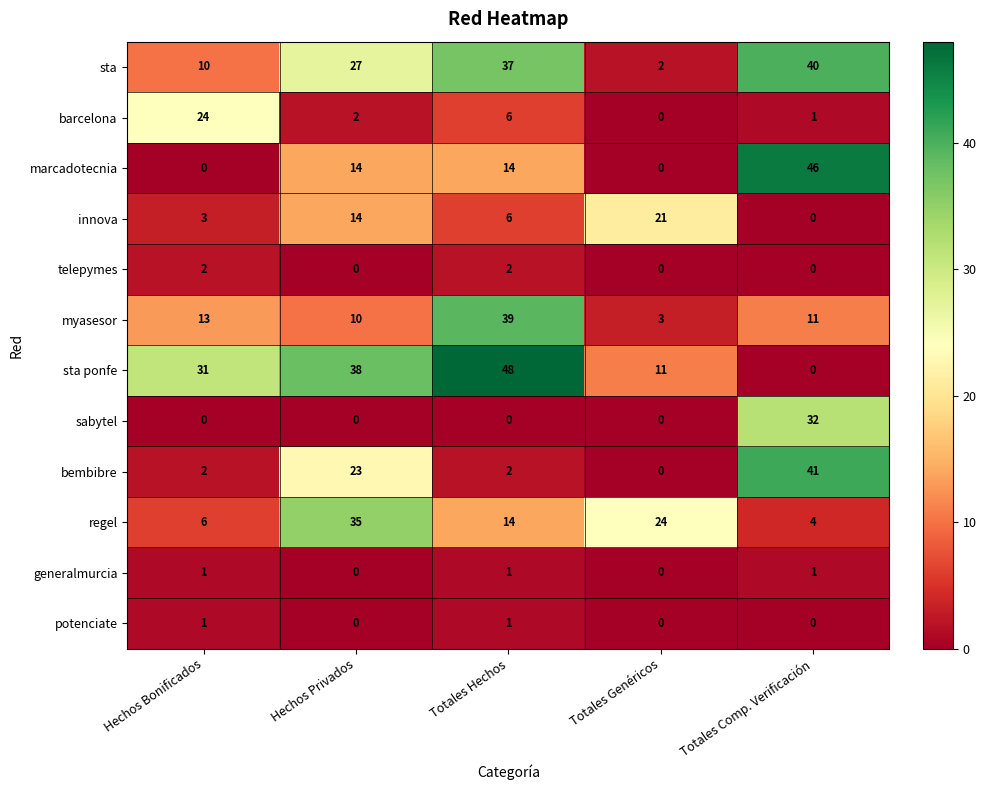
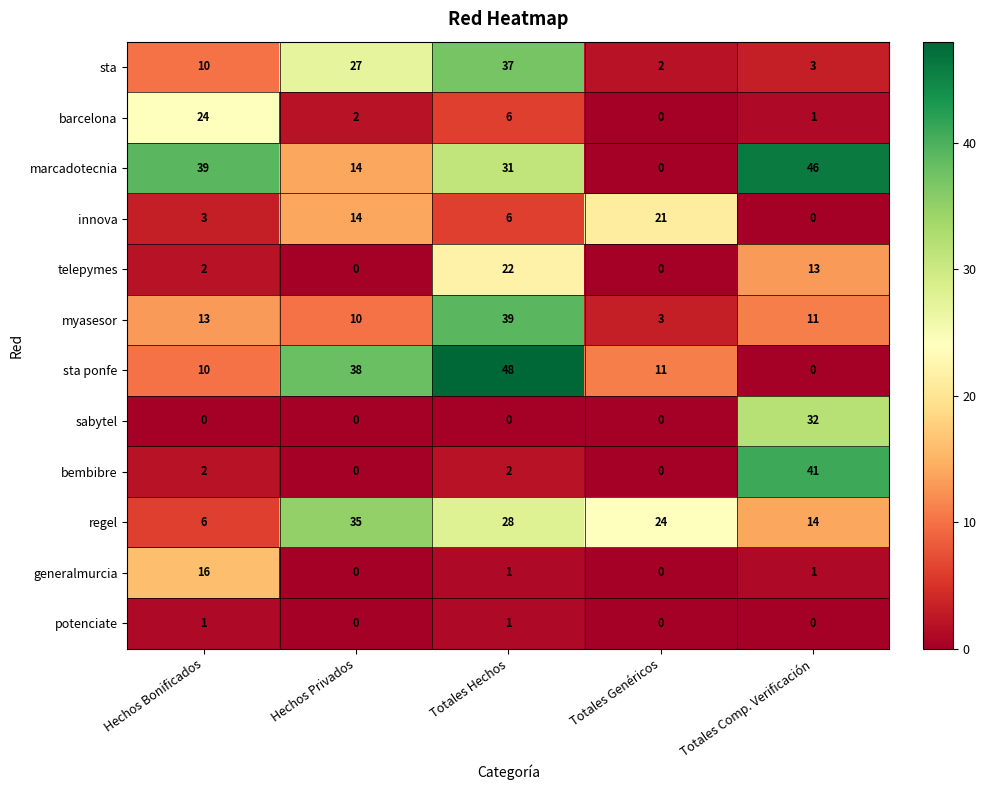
sta, Totales Comp. Verificación: 40 -> 3
marcadotecnia, Hechos Bonificados: 0 -> 39
marcadotecnia, Totales Hechos: 14 -> 31
telepymes, Totales Hechos: 2 -> 22
telepymes, Totales Comp. Verificación: 0 -> 13
sta ponfe, Hechos Bonificados: 31 -> 10
bembibre, Hechos Privados: 23 -> 0
regel, Totales Hechos: 14 -> 28
regel, Totales Comp. Verificación: 4 -> 14
generalmurcia, Hechos Bonificados: 1 -> 16
